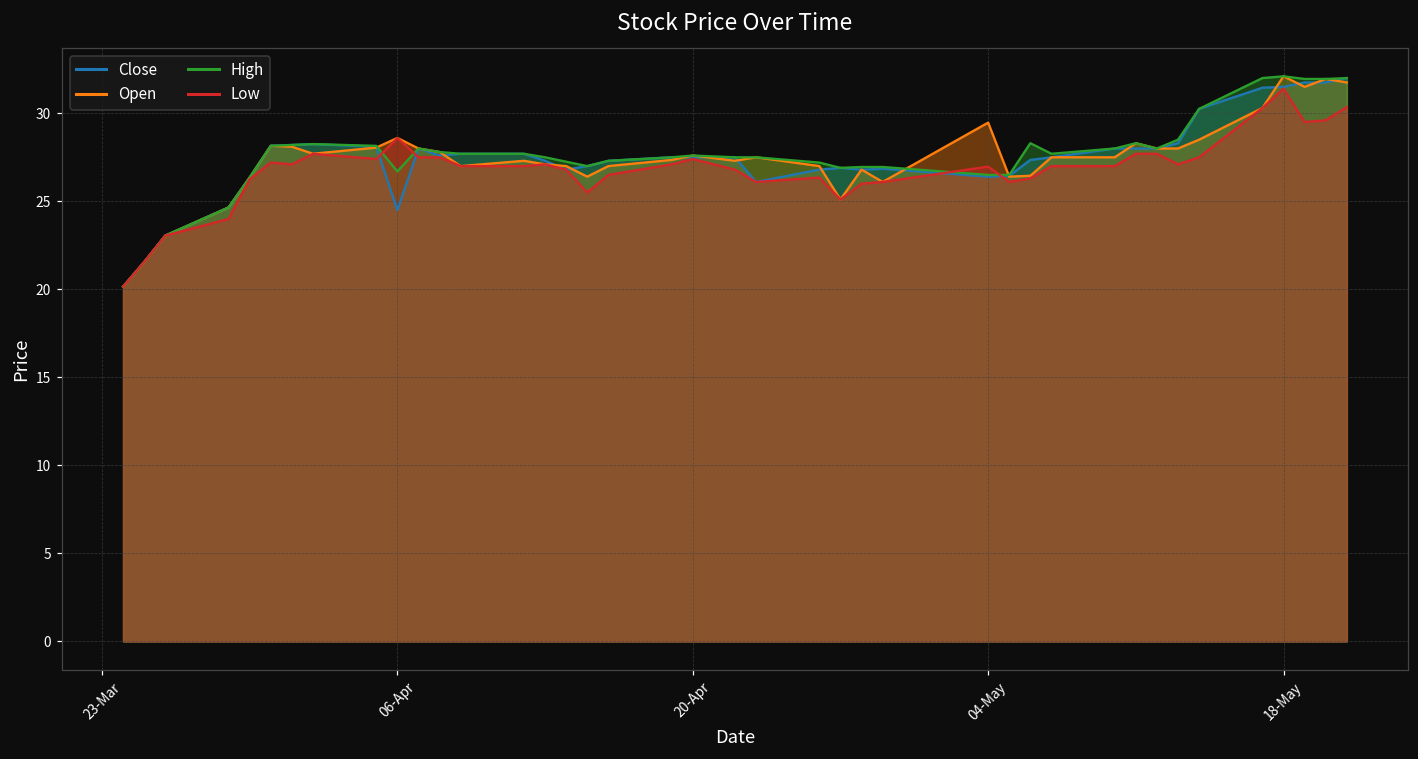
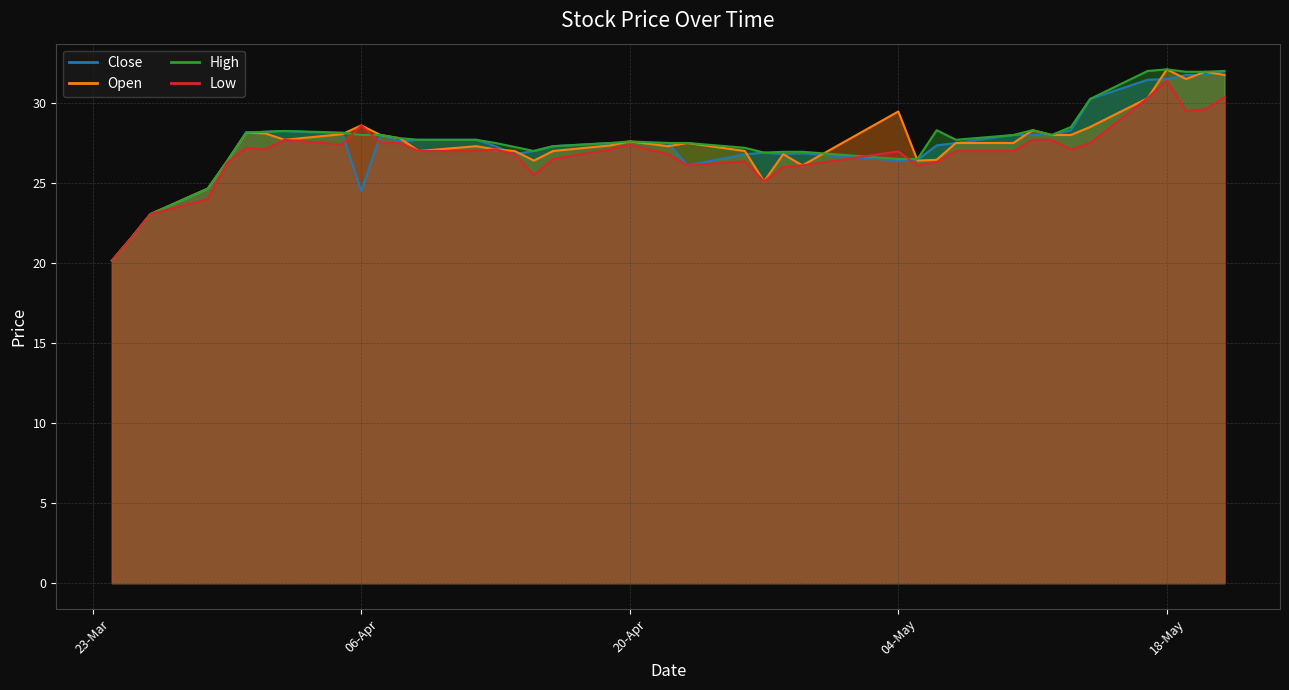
High, 06-Apr: 26.7 -> 28.0
